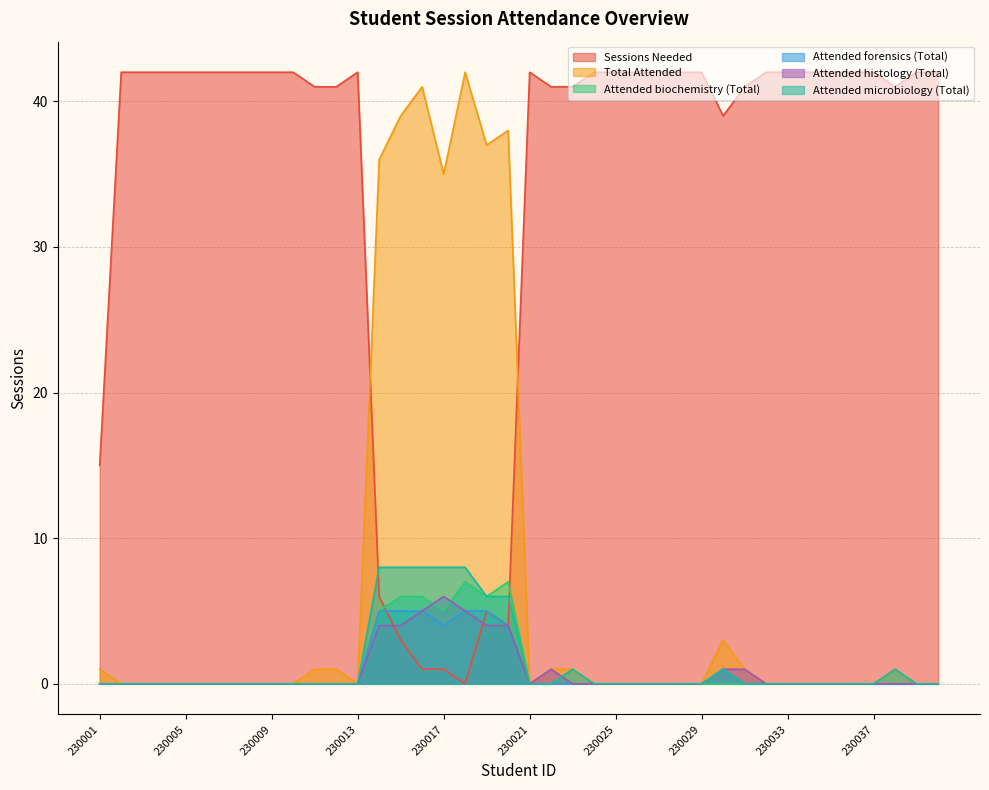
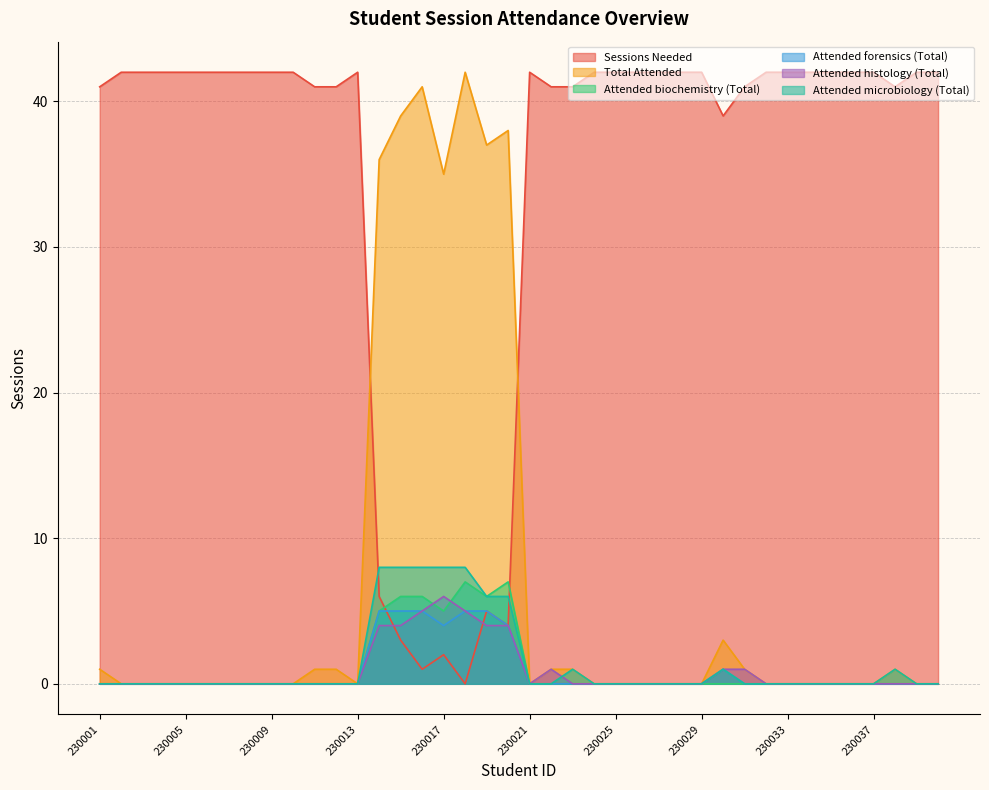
Sessions Needed, 230001: 15 -> 41
Sessions Needed, 230017: 1 -> 2
